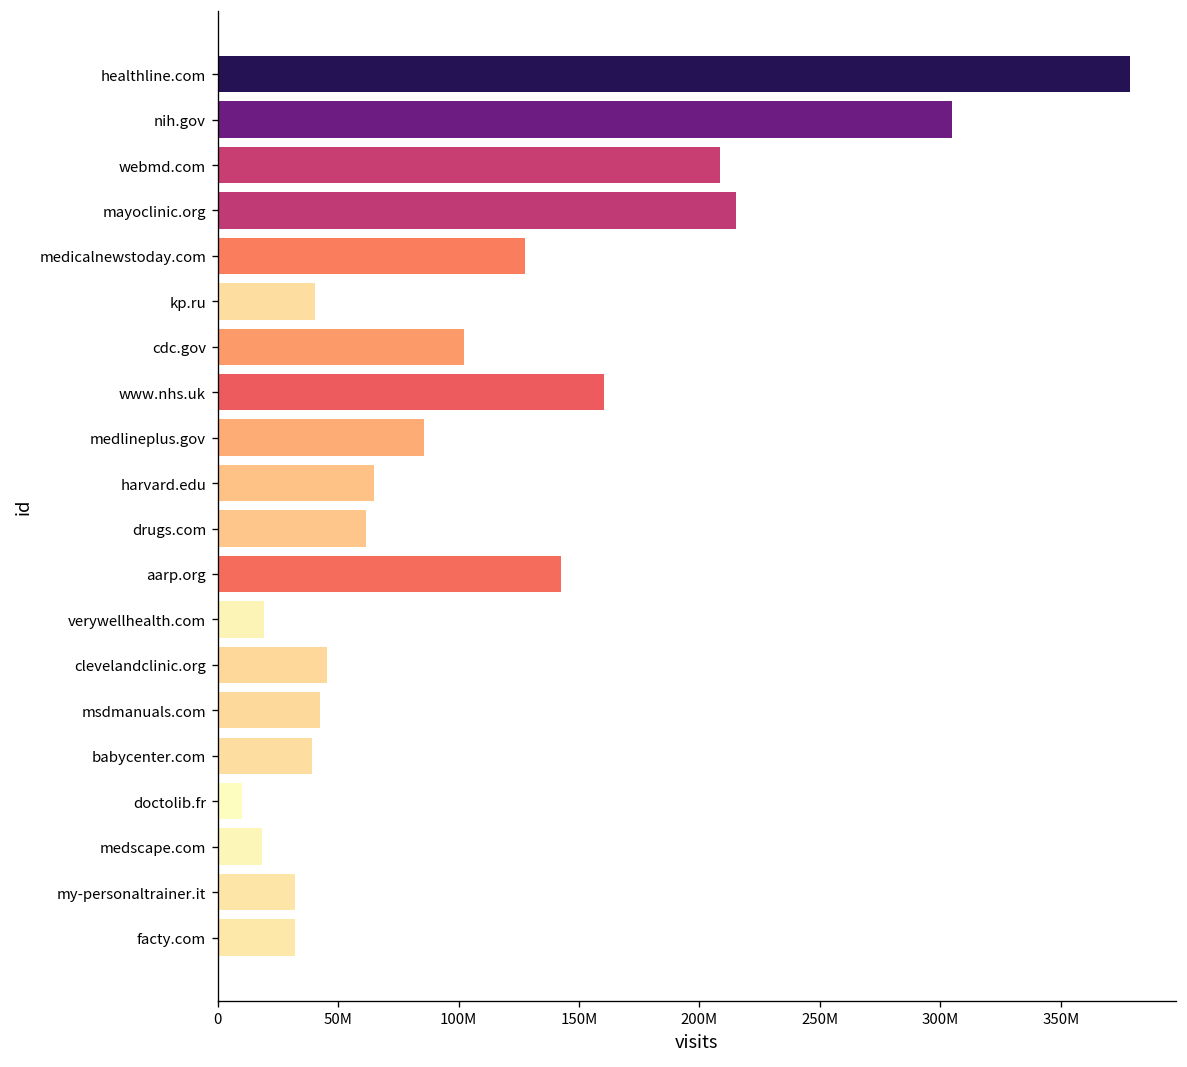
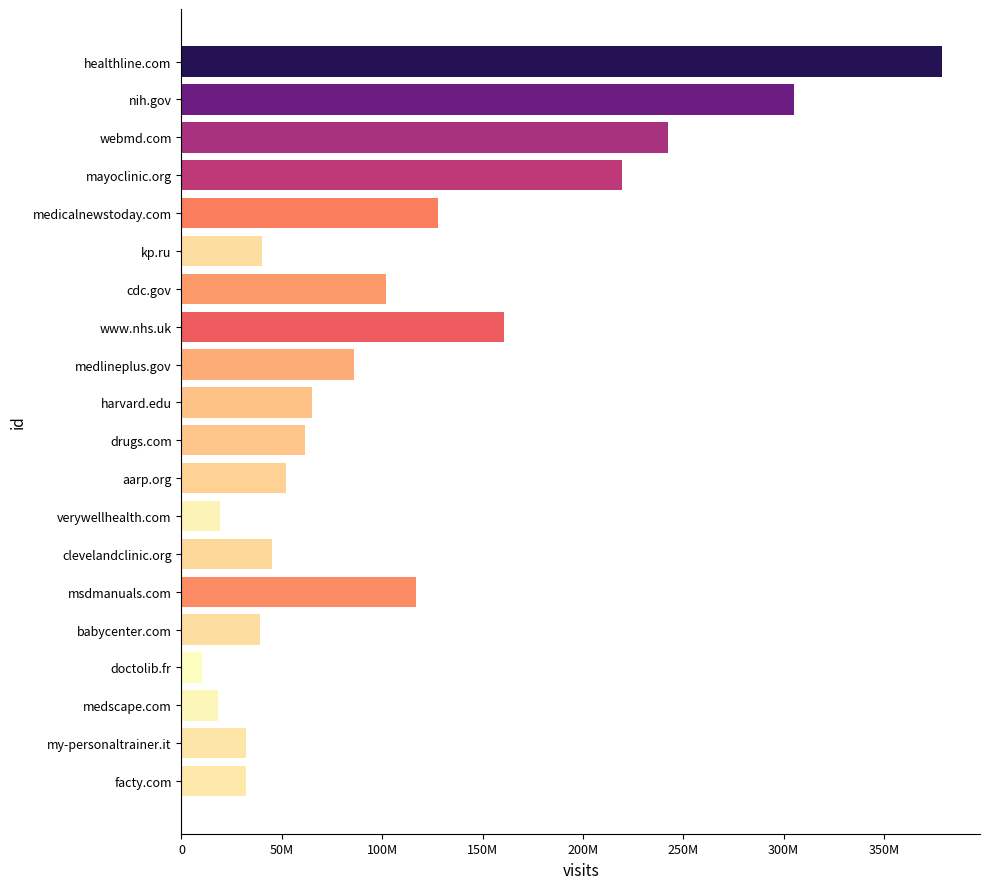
webmd.com: 208000000 -> 242000000
mayoclinic.org: 215000000 -> 220000000
aarp.org: 143000000 -> 52000000
msdmanuals.com: 43000000 -> 117000000
